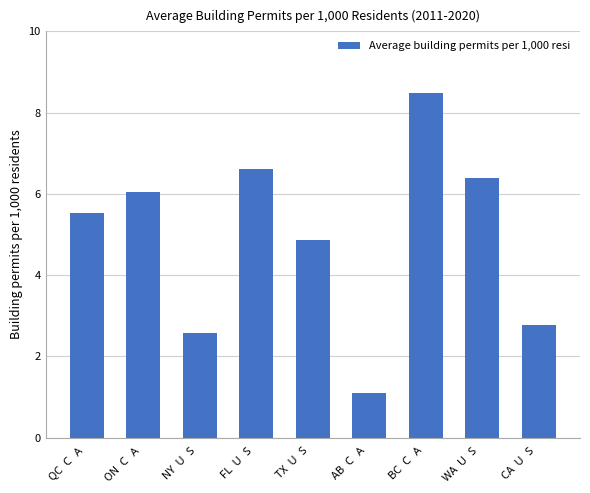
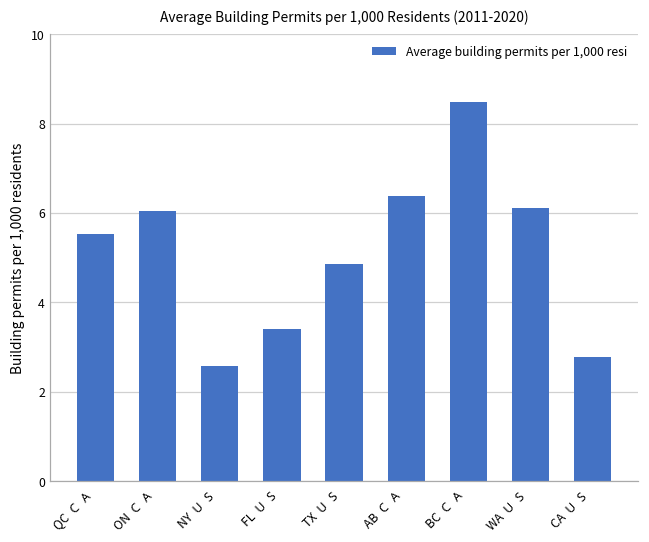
FL 🇺🇸: 6.6 -> 3.4
AB 🇨🇦: 1.1 -> 6.4
WA 🇺🇸: 6.4 -> 6.1
